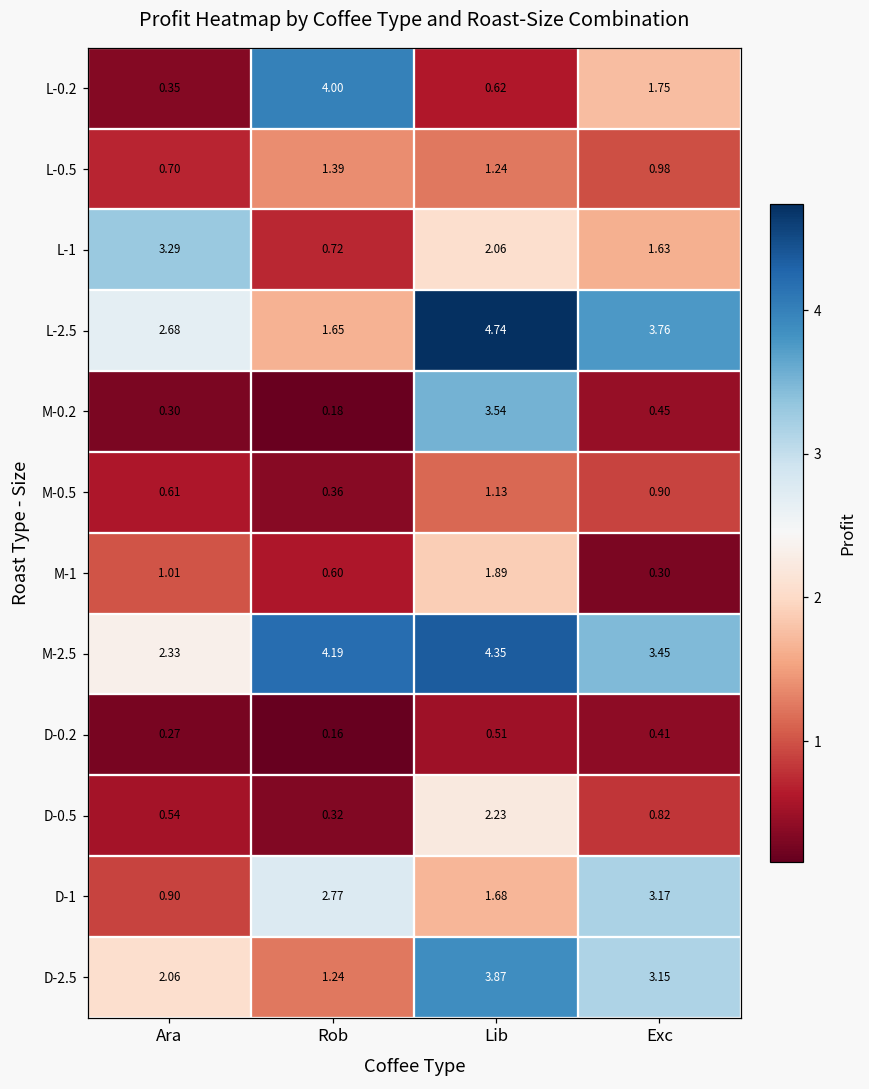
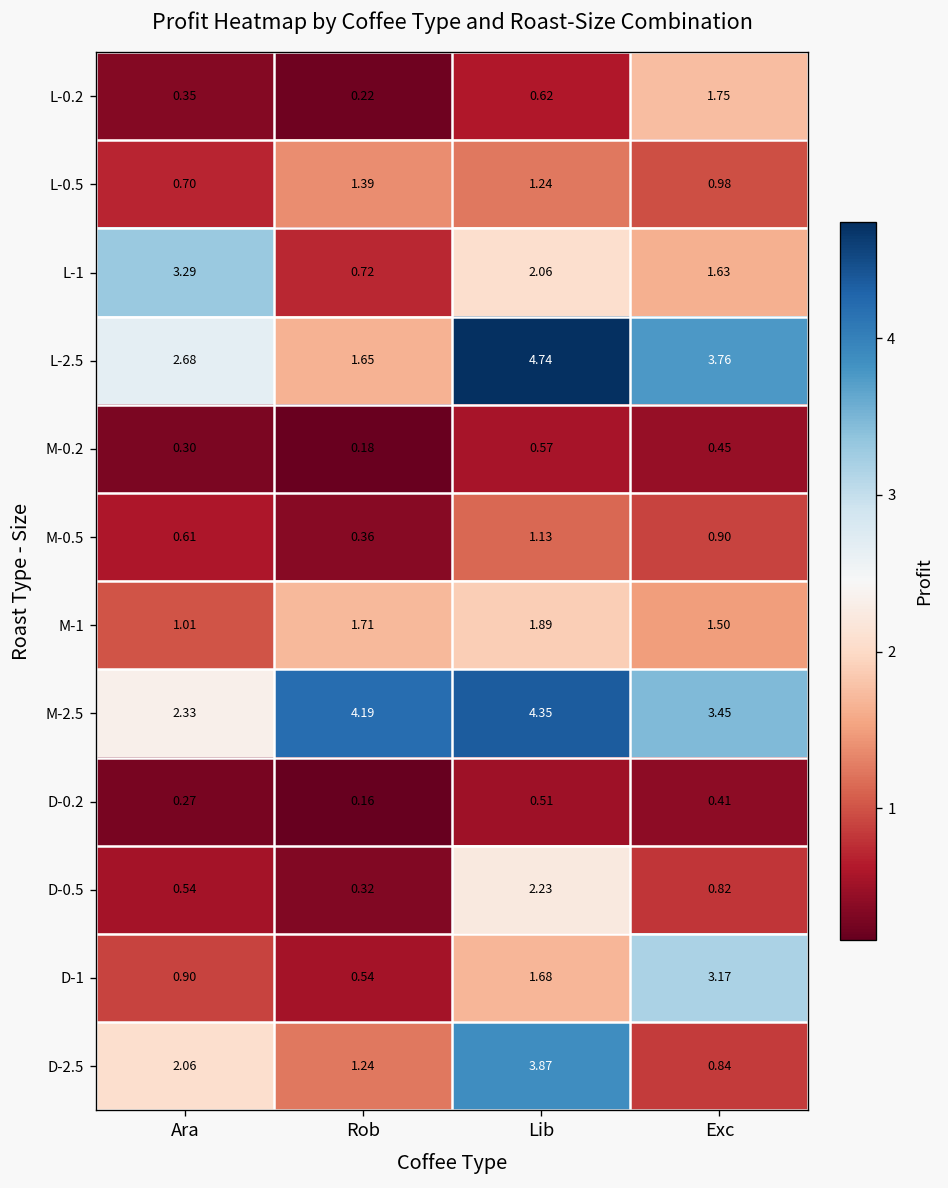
L-0.2, Rob: 4.00 -> 0.22
M-0.2, Lib: 3.54 -> 0.57
M-1, Rob: 0.60 -> 1.71
M-1, Exc: 0.30 -> 1.50
D-1, Rob: 2.77 -> 0.54
D-2.5, Exc: 3.15 -> 0.84
